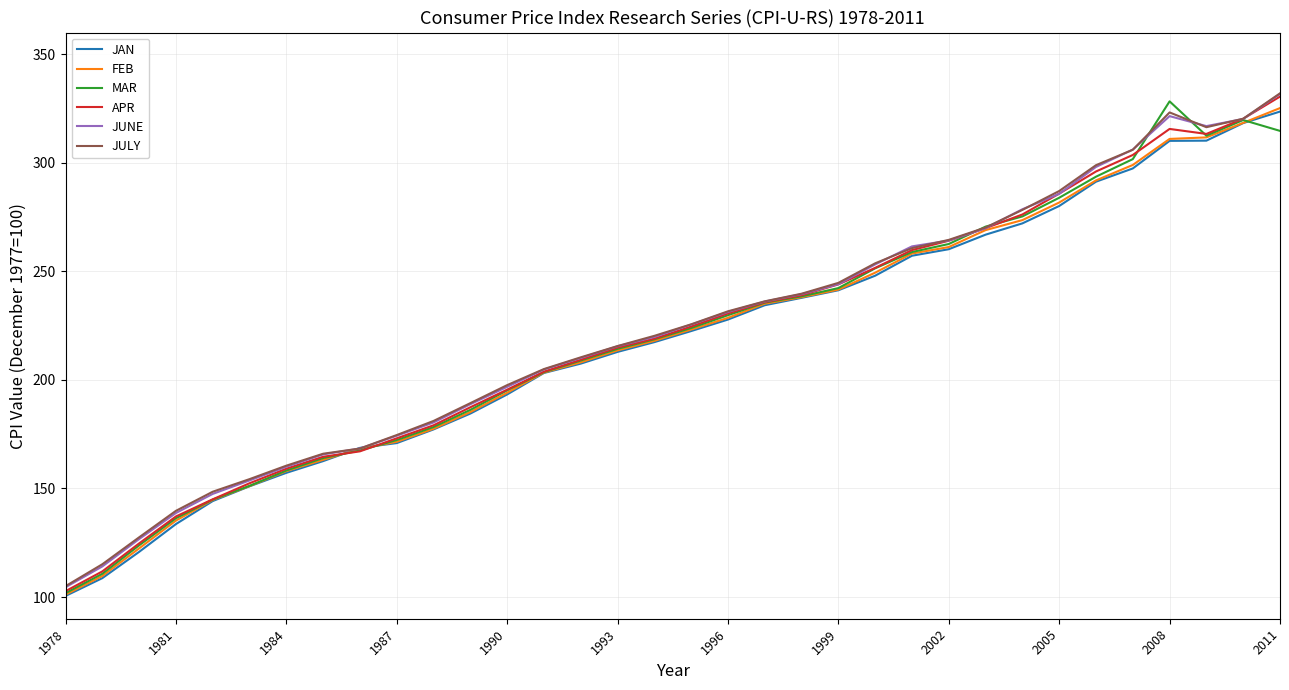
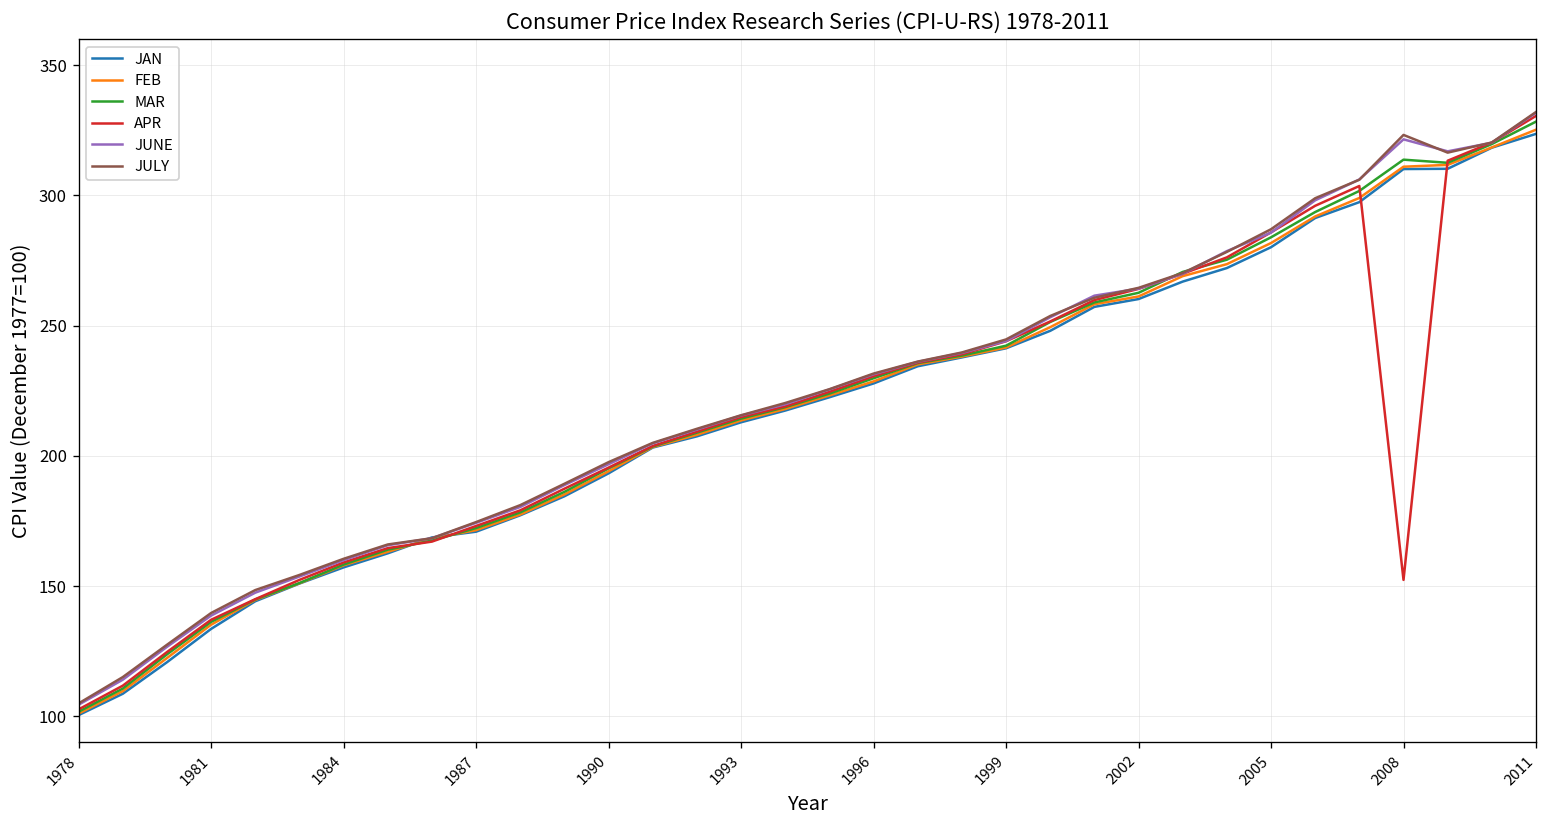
MAR, 2008: 328 -> 314
APR, 2008: 316 -> 152
MAR, 2011: 315 -> 328
